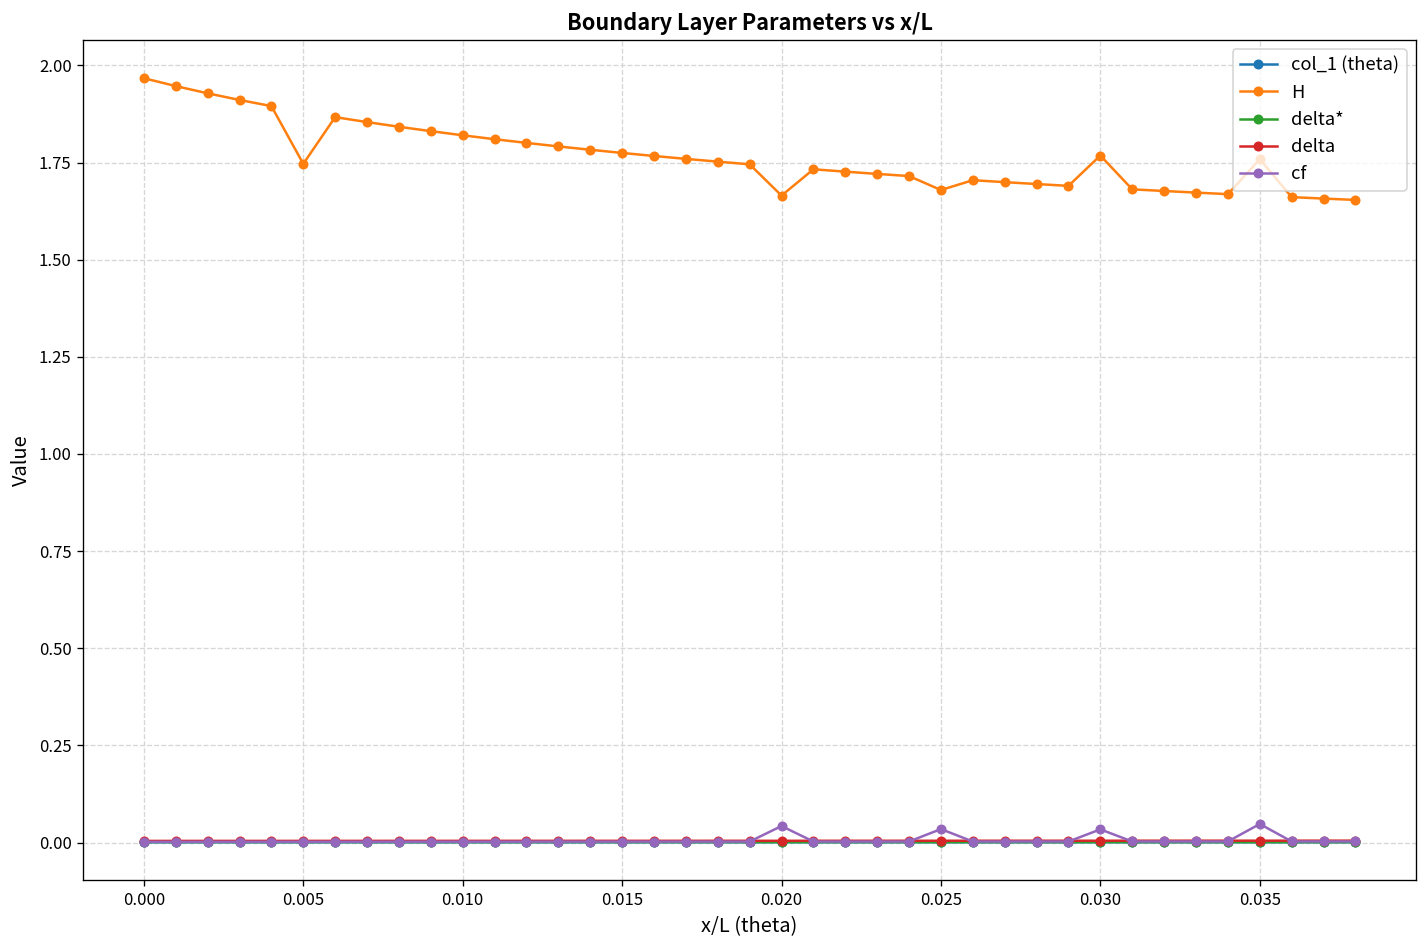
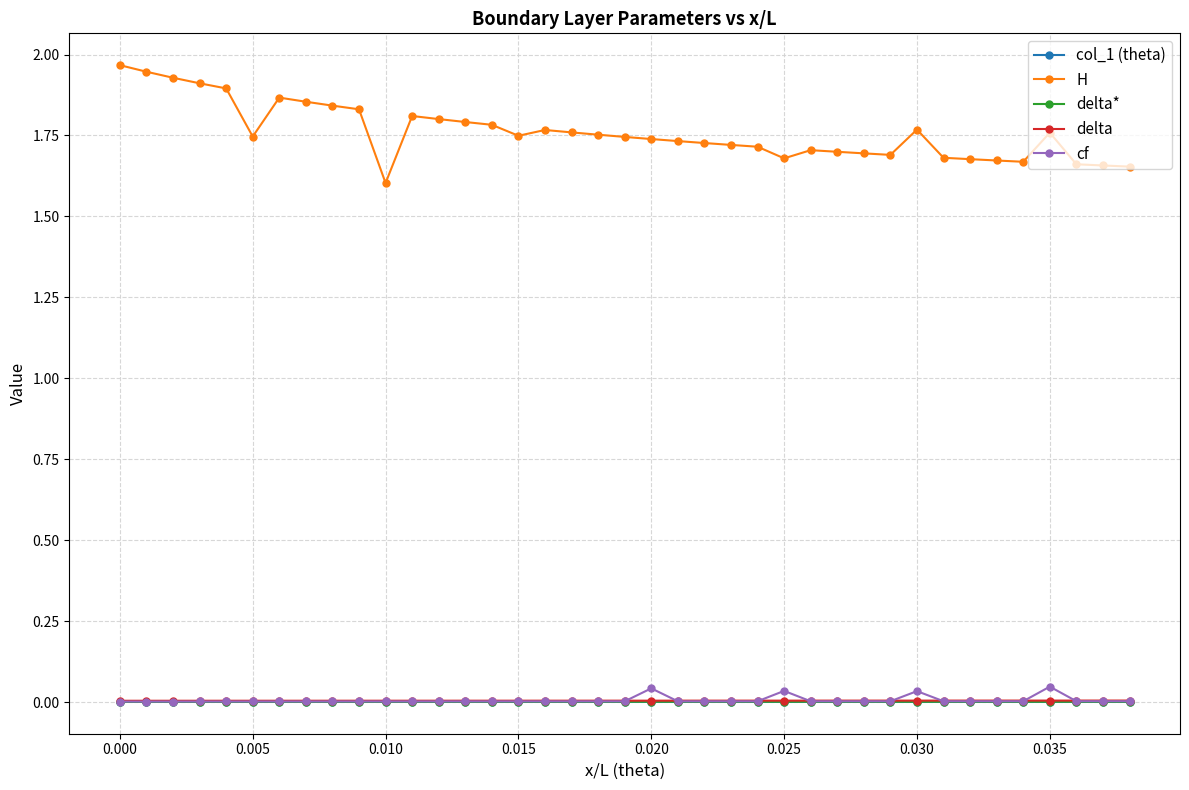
H, 0.010: 1.82 -> 1.60
H, 0.015: 1.77 -> 1.75
H, 0.020: 1.67 -> 1.74
